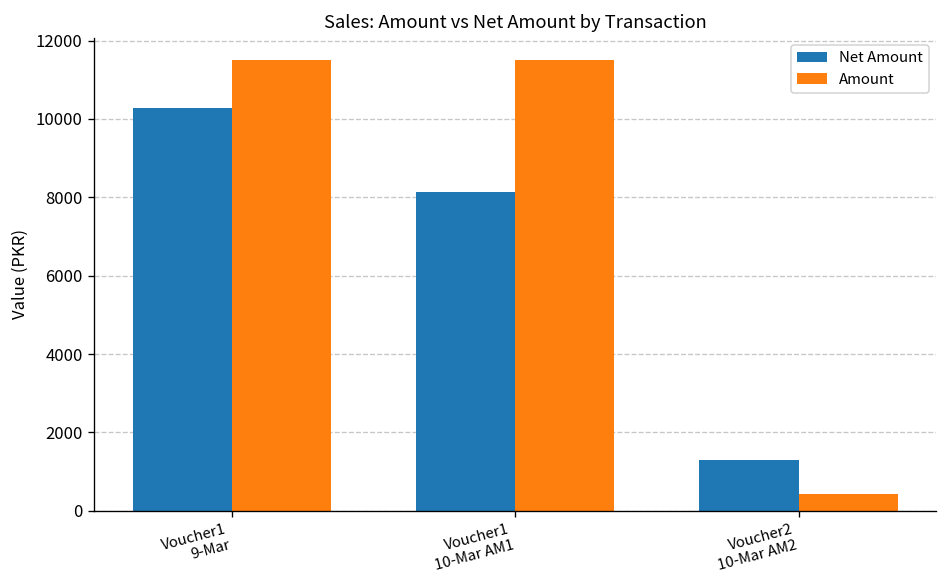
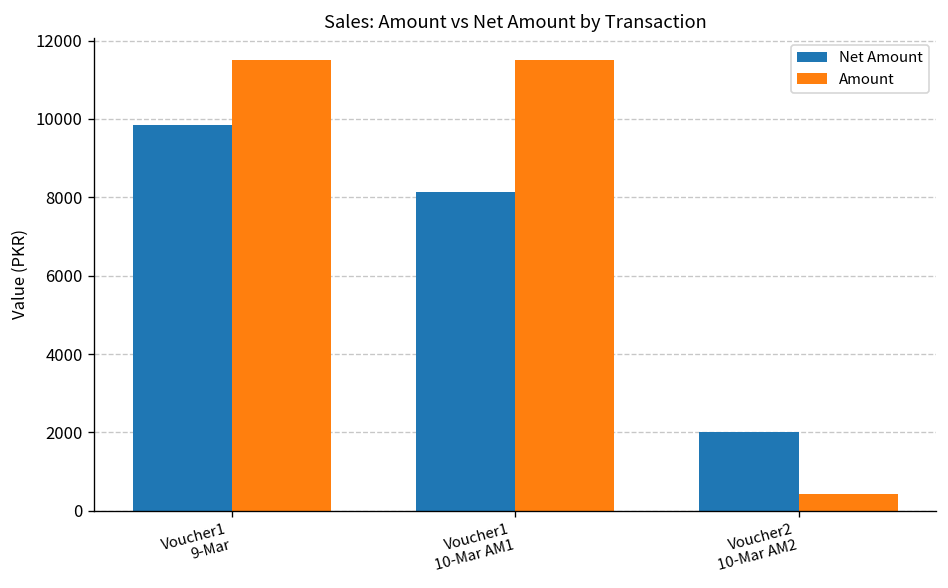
Net Amount, Voucher1 9-Mar: 10300 -> 9900
Net Amount, Voucher2 10-Mar AM2: 1300 -> 2000
